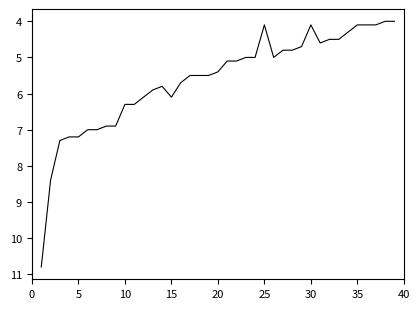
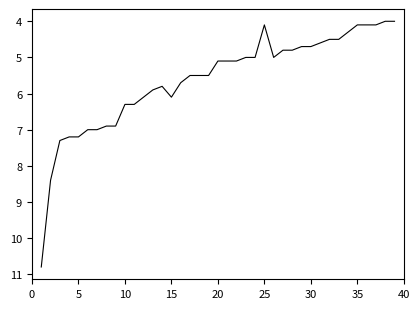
20: 5.4 -> 5.1
30: 4.1 -> 4.7
